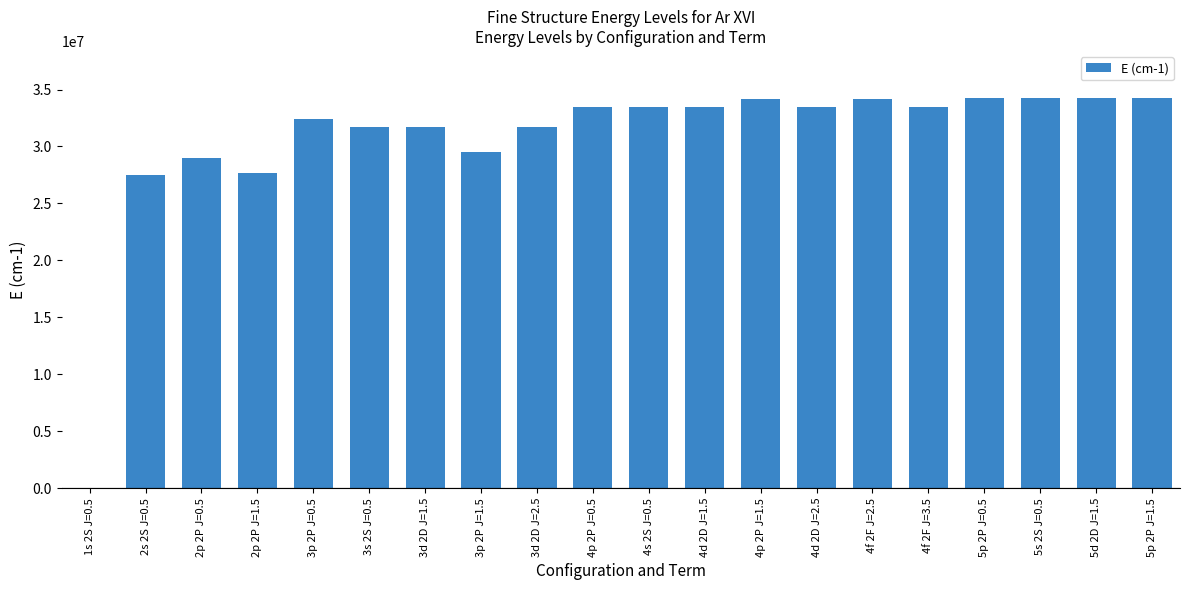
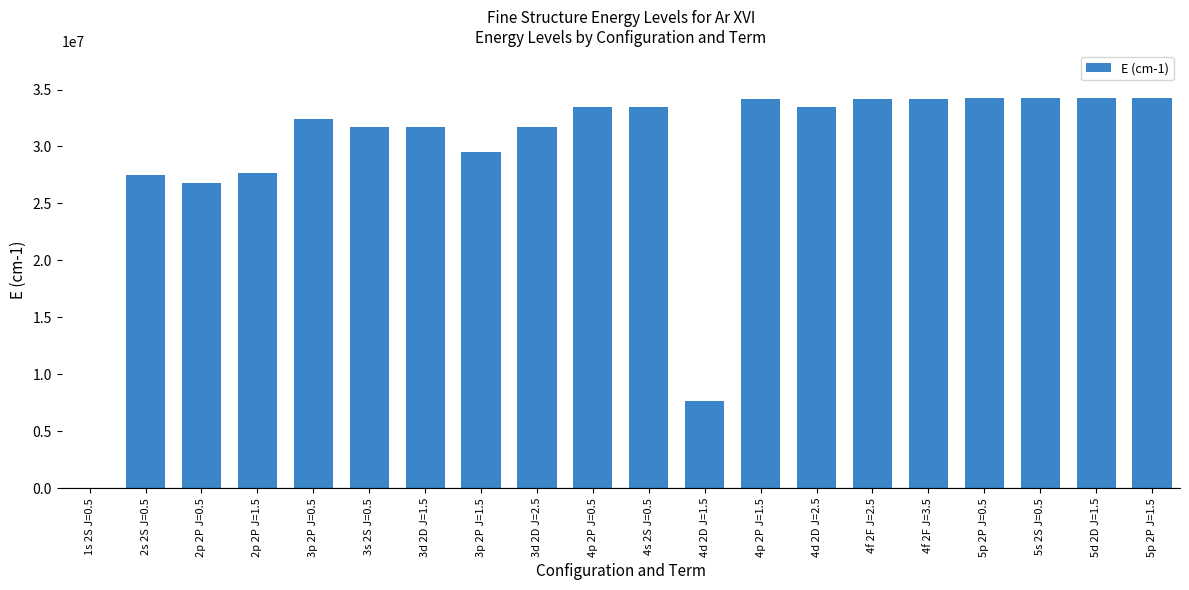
2p 2P J=0.5: 29000000 -> 26800000
4d 2D J=1.5: 33500000 -> 7700000
4f 2F J=3.5: 33500000 -> 34200000
